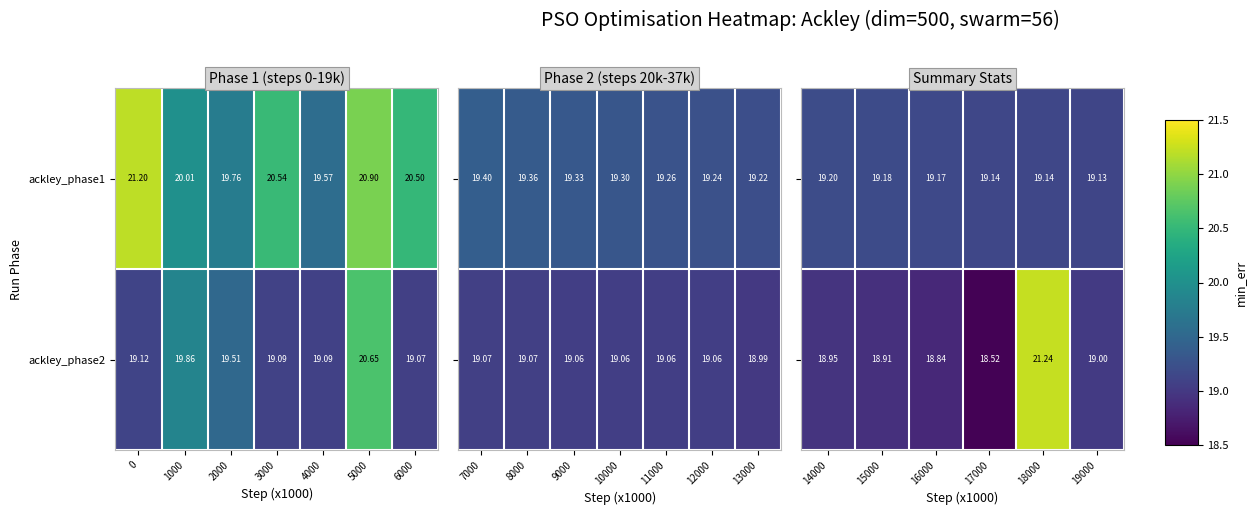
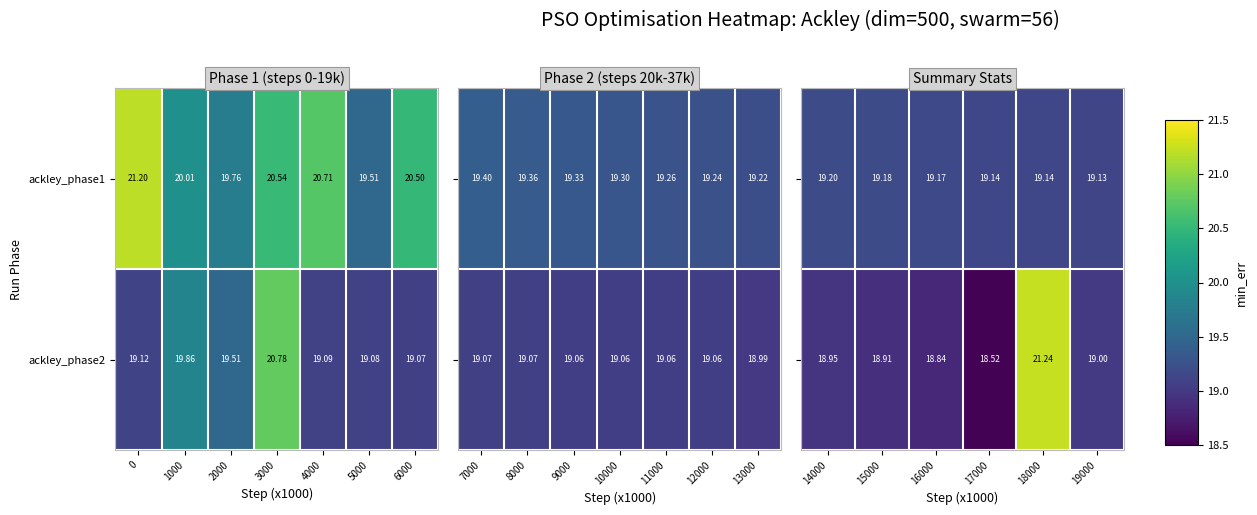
Phase 1 (steps 0-19k), ackley_phase1, 4000: 19.57 -> 20.71
Phase 1 (steps 0-19k), ackley_phase1, 5000: 20.90 -> 19.51
Phase 1 (steps 0-19k), ackley_phase2, 3000: 19.09 -> 20.78
Phase 1 (steps 0-19k), ackley_phase2, 5000: 20.65 -> 19.08
